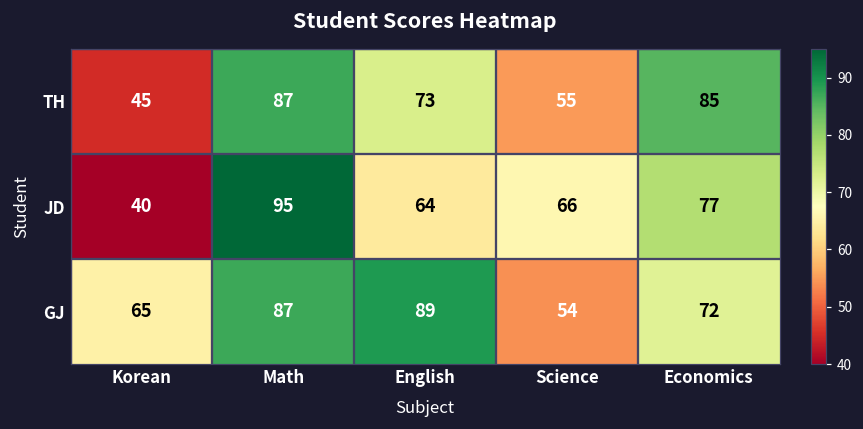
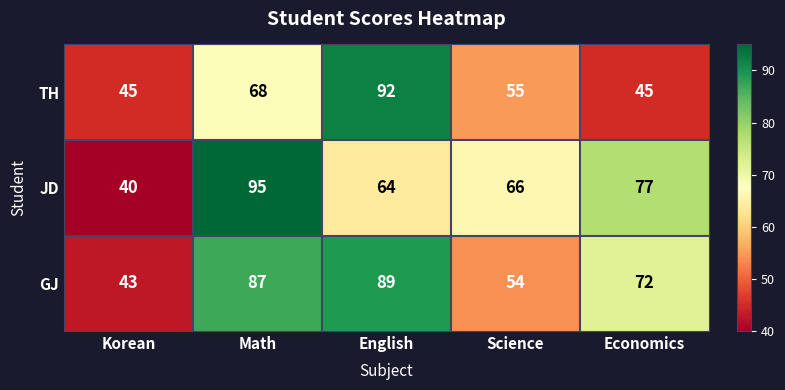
TH, Math: 87 -> 68
TH, English: 73 -> 92
TH, Economics: 85 -> 45
GJ, Korean: 65 -> 43
